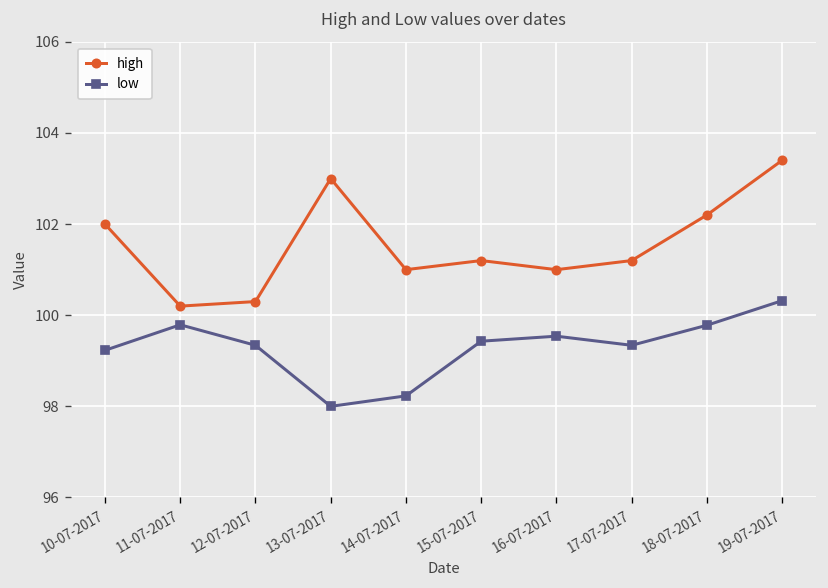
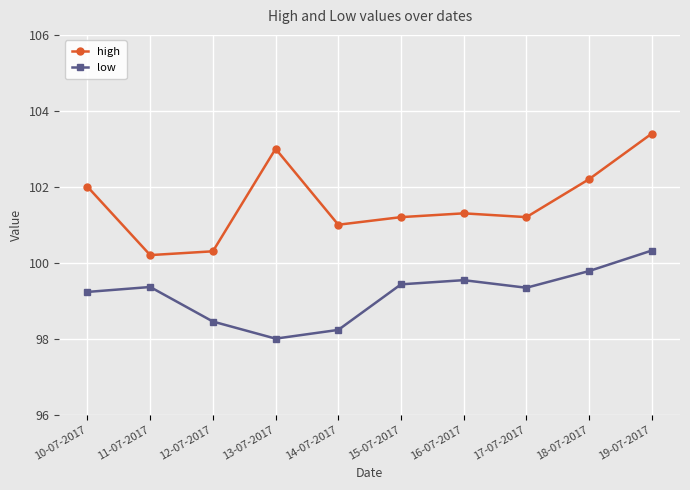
low, 11-07-2017: 99.8 -> 99.4
low, 12-07-2017: 99.3 -> 98.5
high, 16-07-2017: 101.0 -> 101.3
